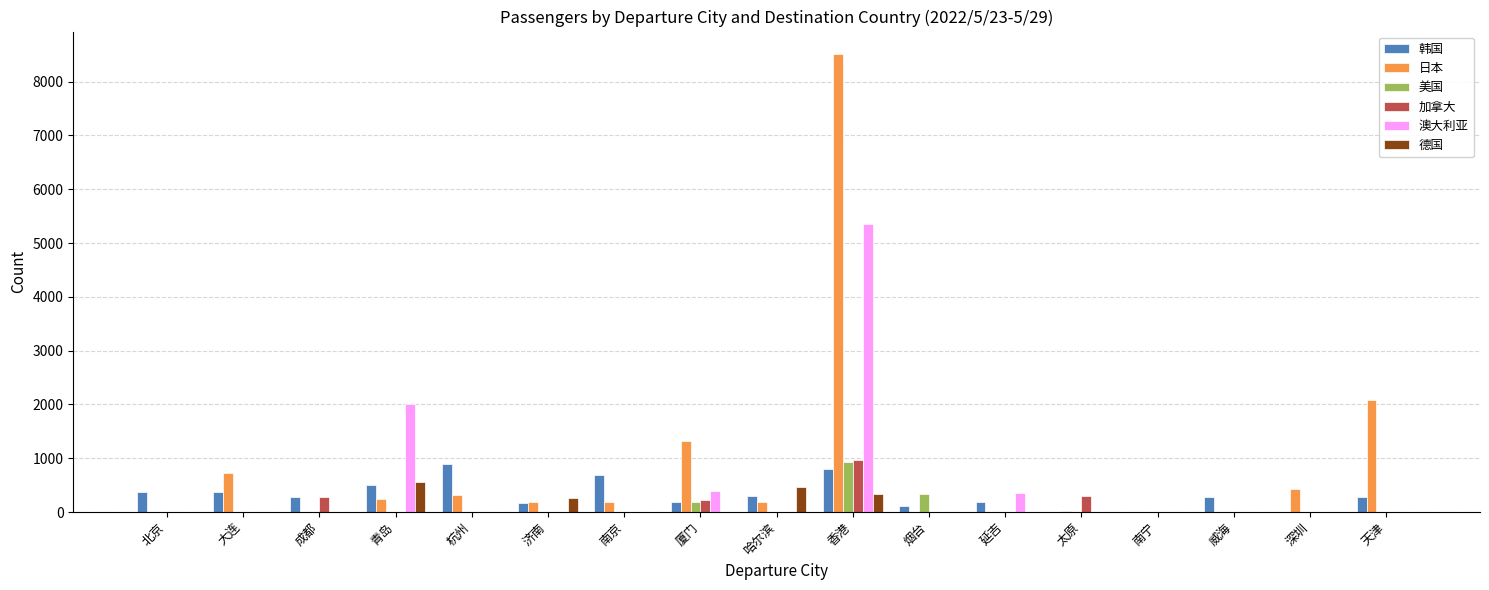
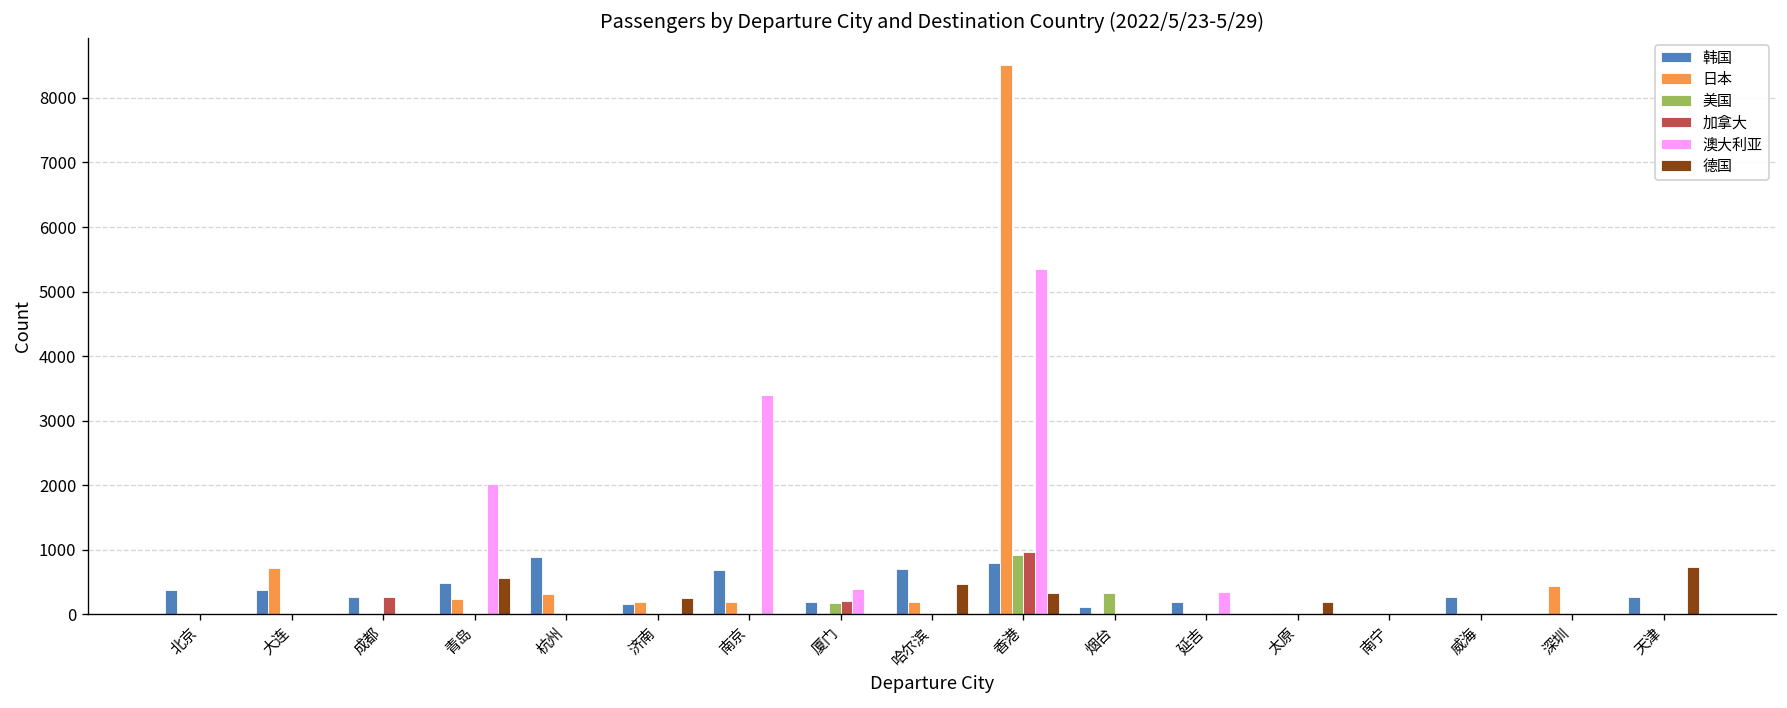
澳大利亚, 南京: 0 -> 3400
日本, 厦门: 1300 -> 0
韩国, 哈尔滨: 300 -> 700
加拿大, 太原: 300 -> 0
德国, 太原: 0 -> 200
日本, 天津: 2100 -> 0
德国, 天津: 0 -> 700
